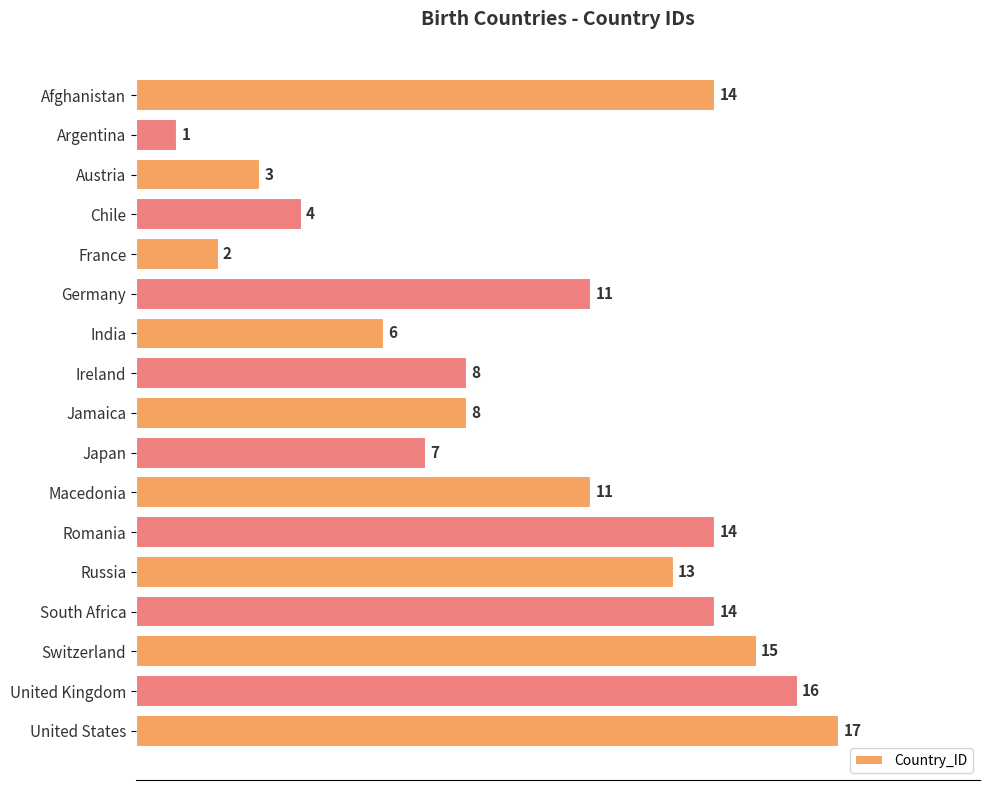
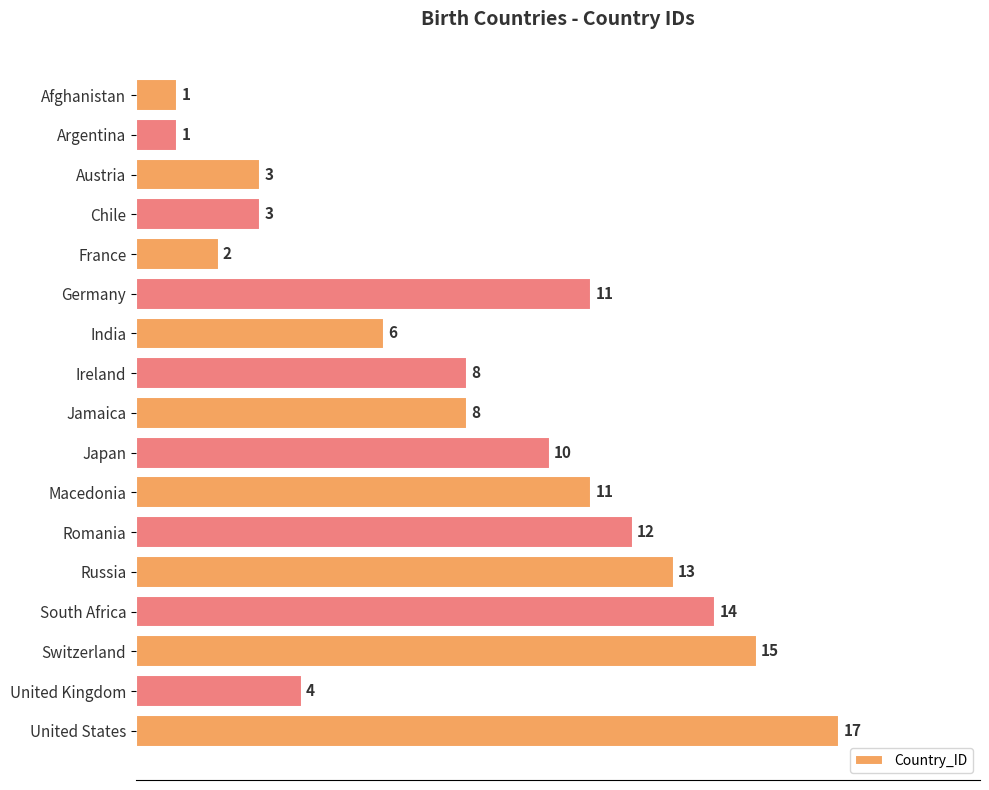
Afghanistan: 14 -> 1
Chile: 4 -> 3
Japan: 7 -> 10
Romania: 14 -> 12
United Kingdom: 16 -> 4
